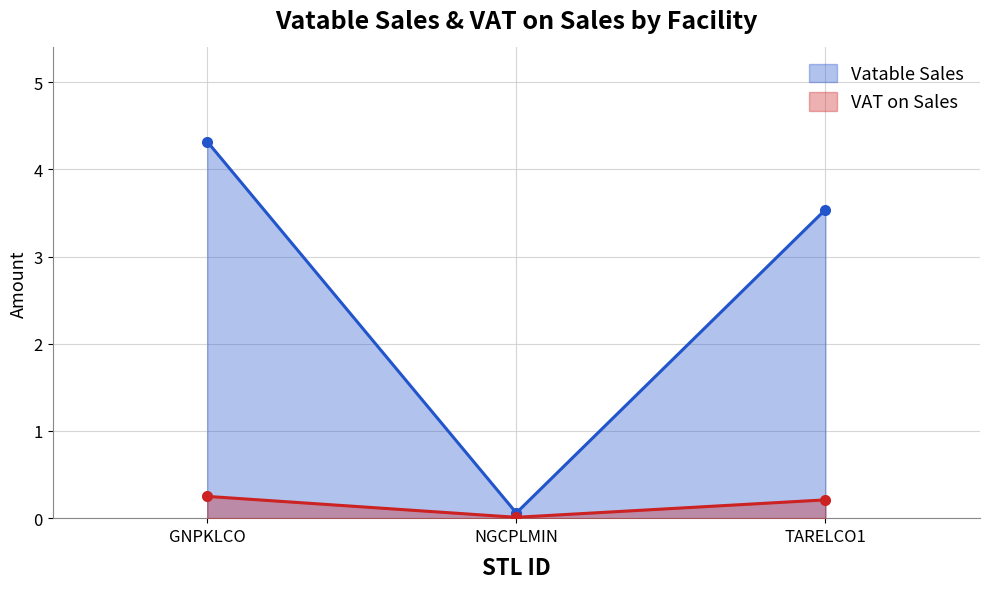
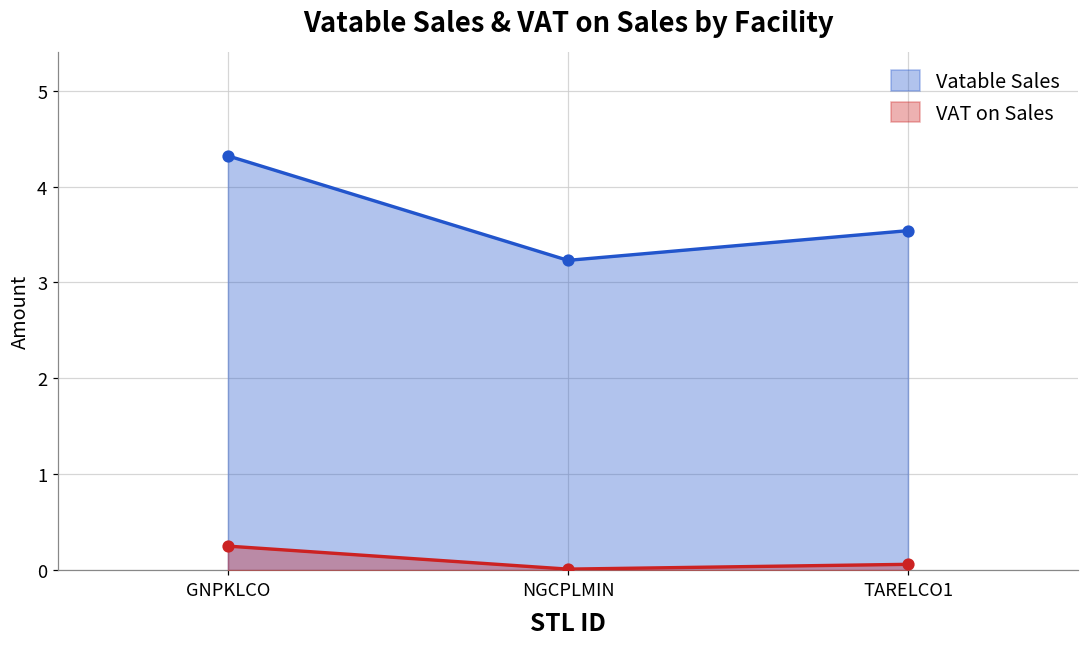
Vatable Sales, NGCPLMIN: 0.1 -> 3.2
VAT on Sales, TARELCO1: 0.2 -> 0.1
